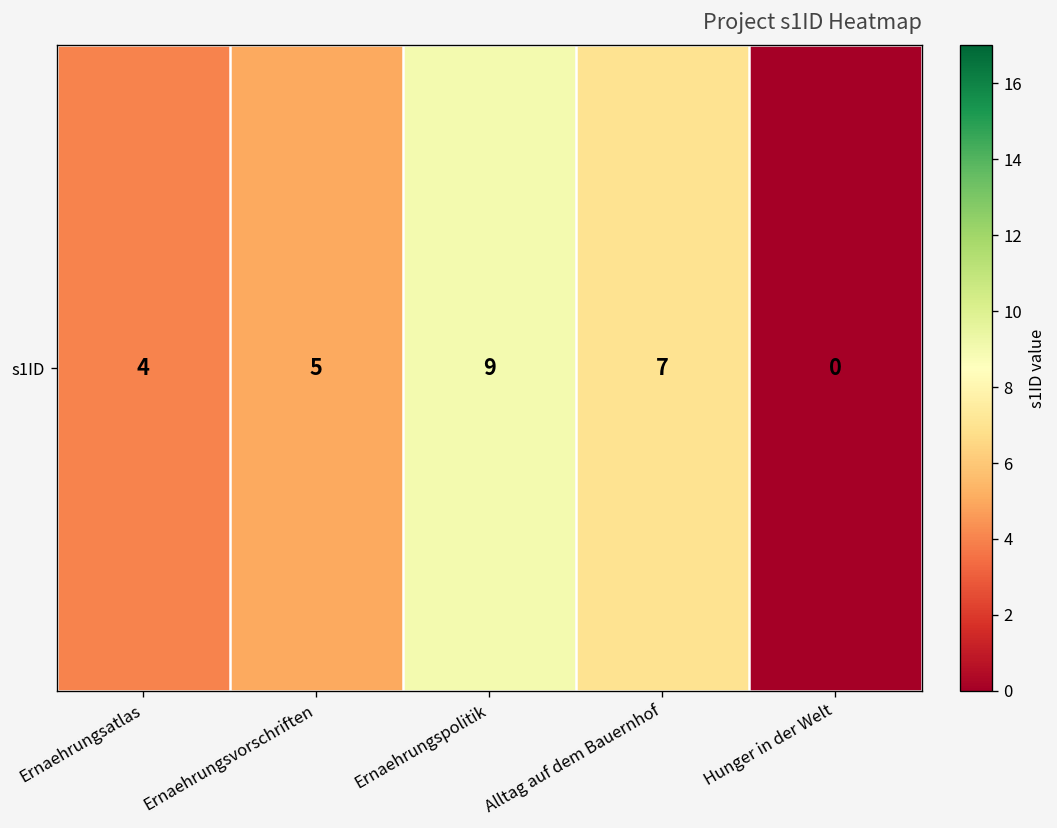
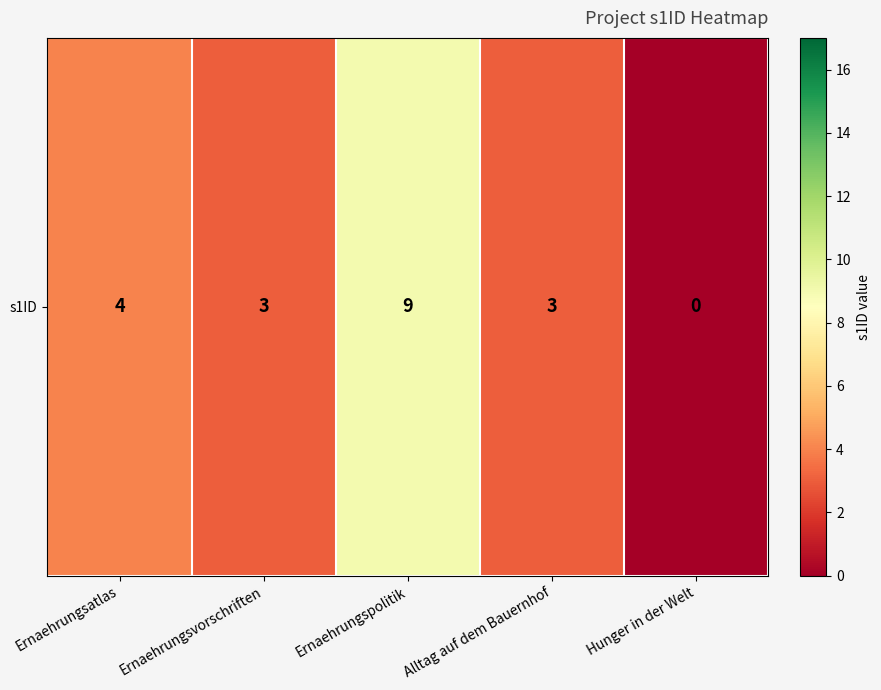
s1ID, Ernaehrungsvorschriften: 5 -> 3
s1ID, Alltag auf dem Bauernhof: 7 -> 3
